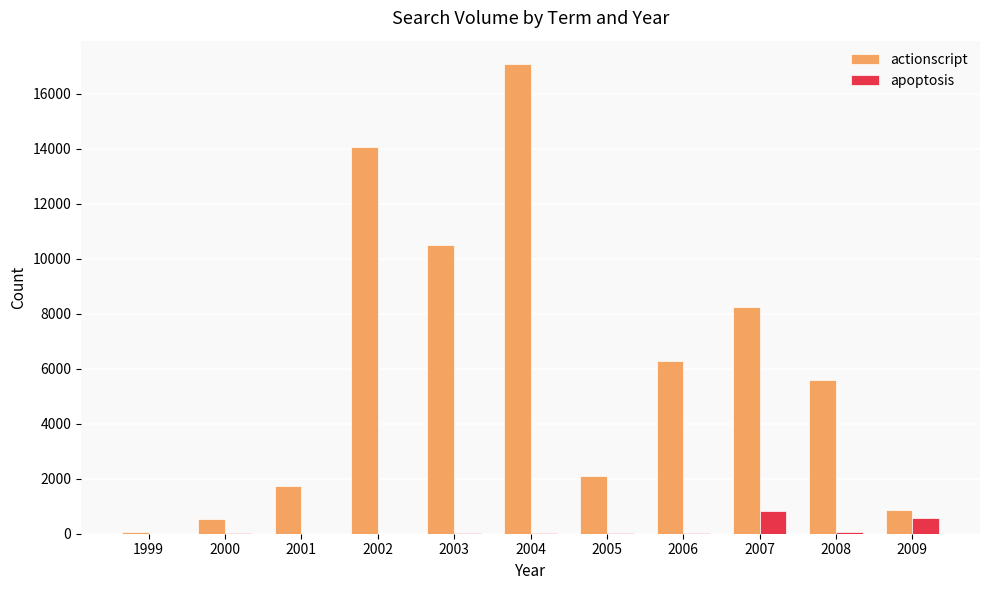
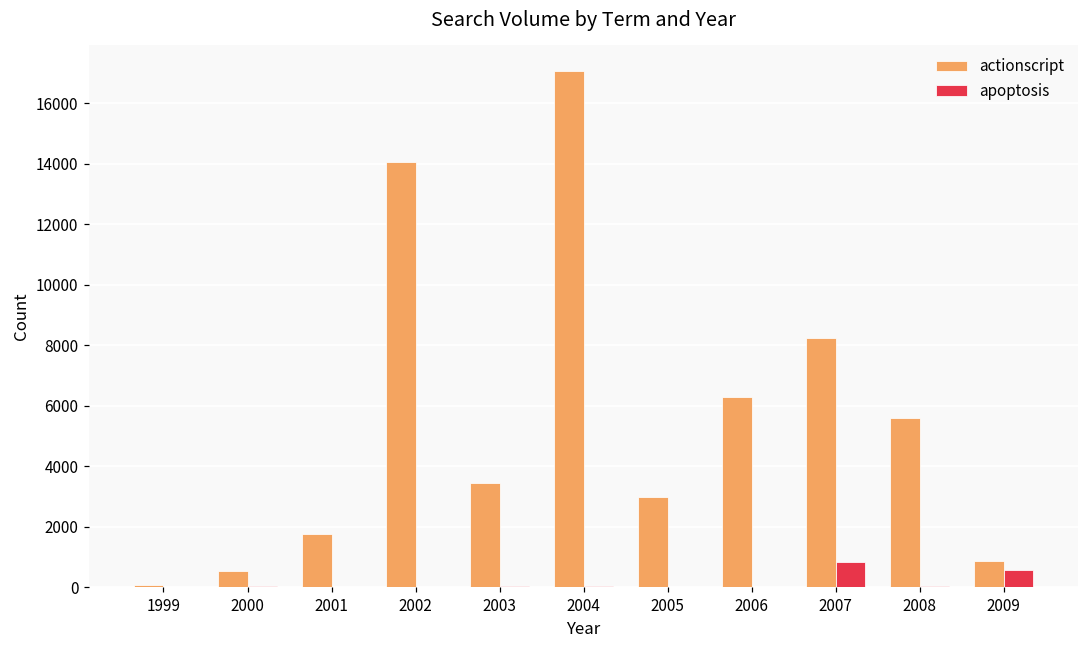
actionscript, 2003: 10500 -> 3500
actionscript, 2005: 2100 -> 3000
